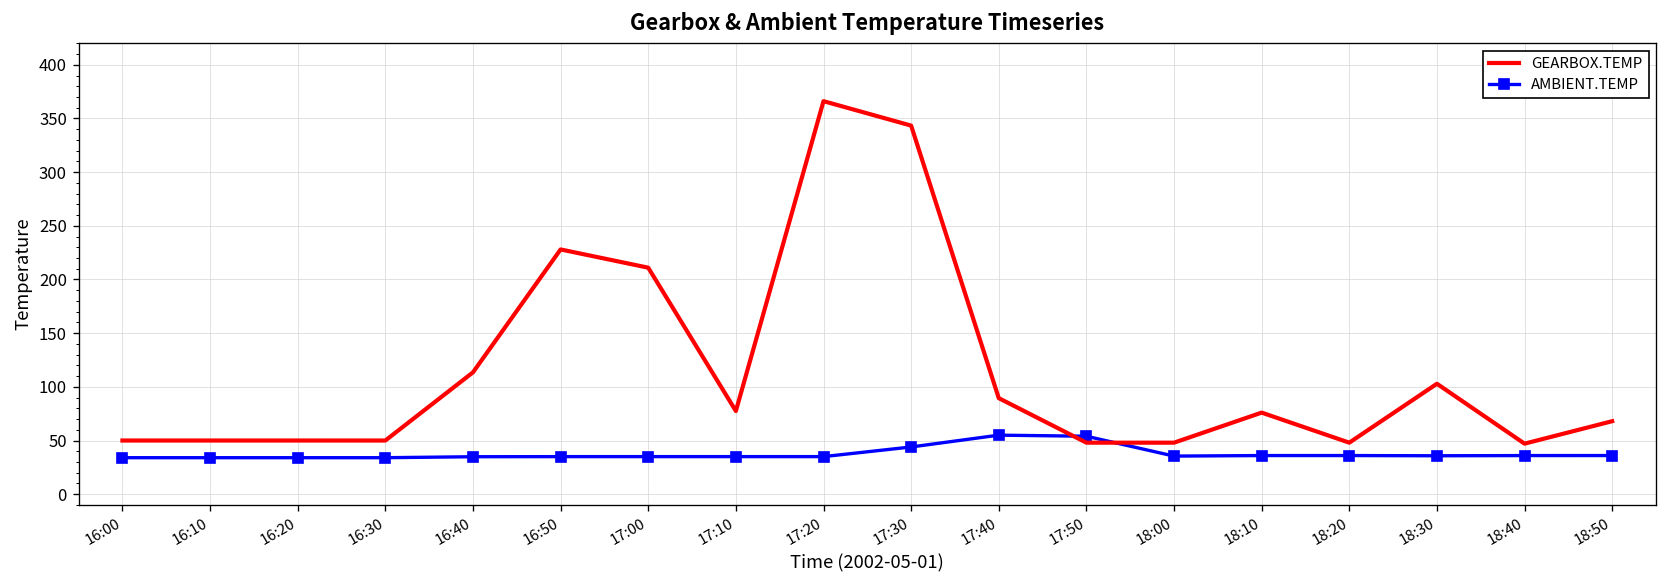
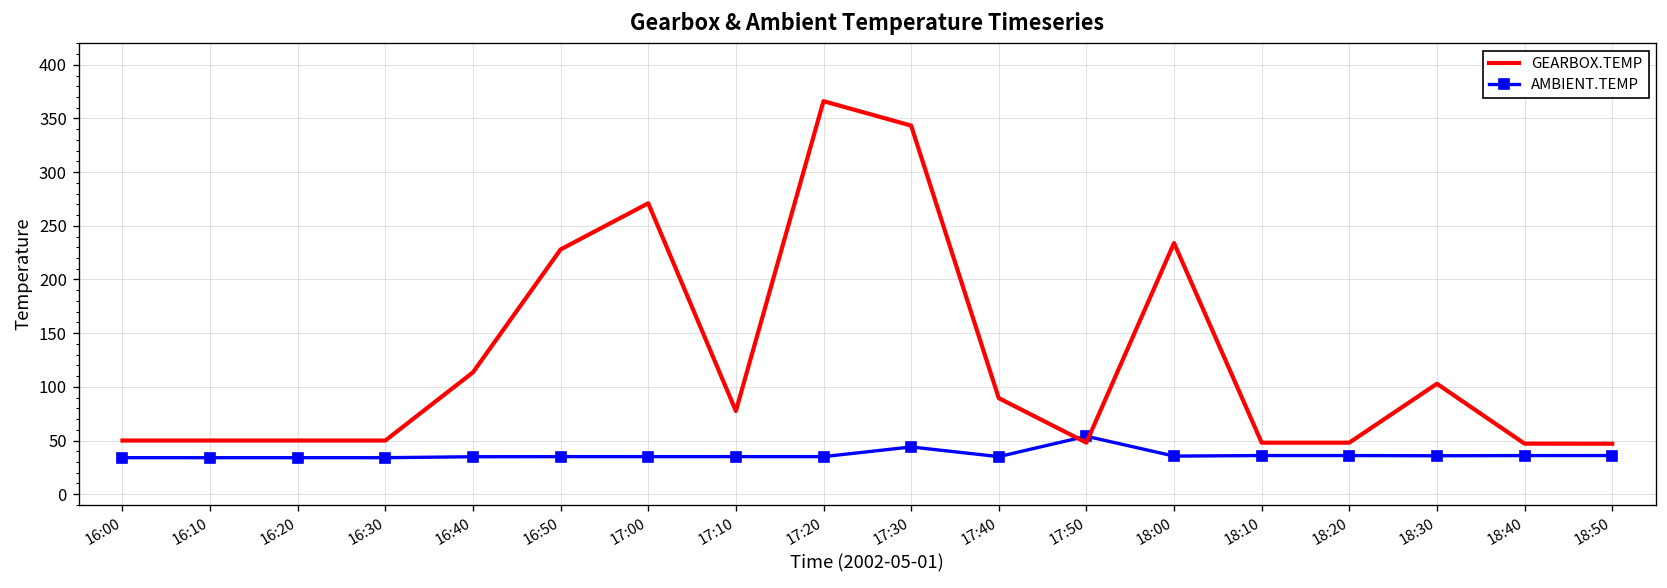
GEARBOX.TEMP, 17:00: 210 -> 270
AMBIENT.TEMP, 17:40: 60 -> 40
GEARBOX.TEMP, 18:00: 50 -> 230
GEARBOX.TEMP, 18:10: 80 -> 50
GEARBOX.TEMP, 18:50: 70 -> 50
